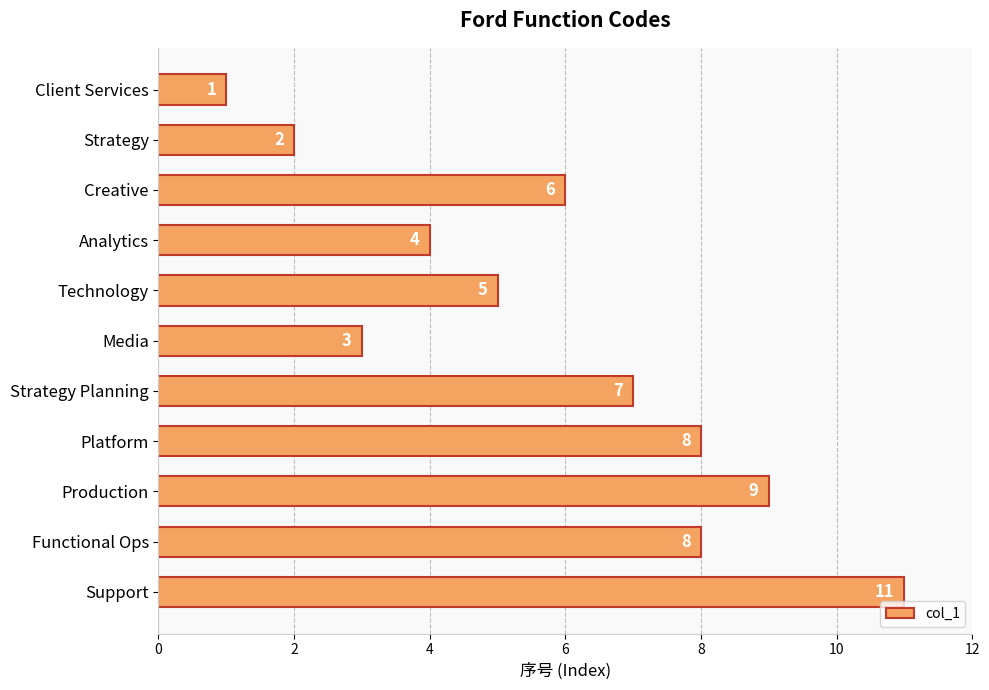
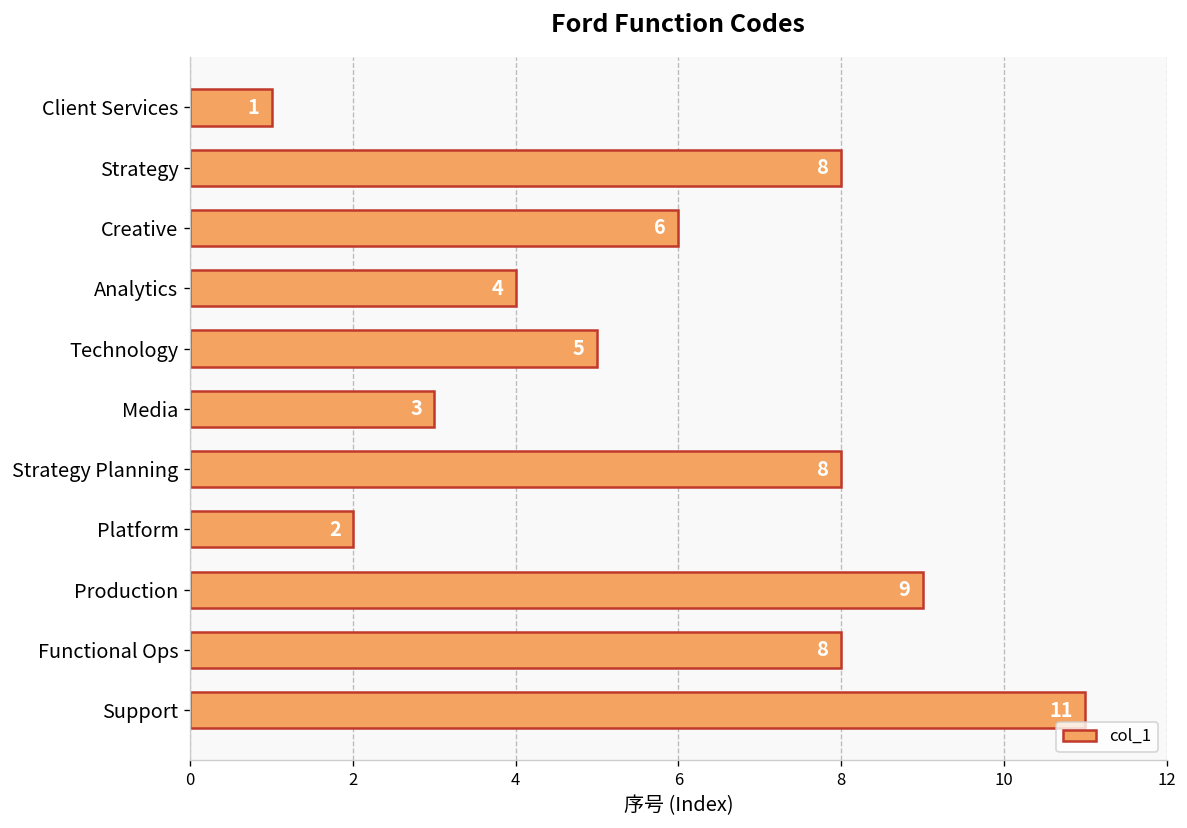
Strategy: 2 -> 8
Strategy Planning: 7 -> 8
Platform: 8 -> 2
